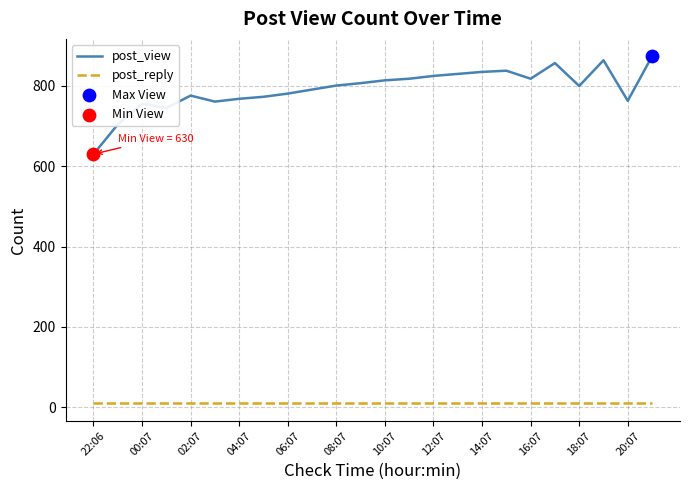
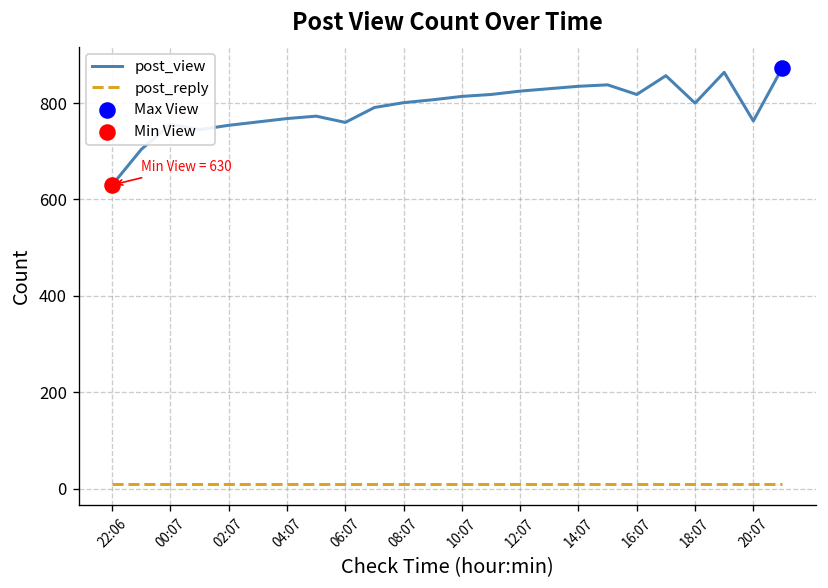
post_view, 02:07: 780 -> 750
post_view, 06:07: 780 -> 760
